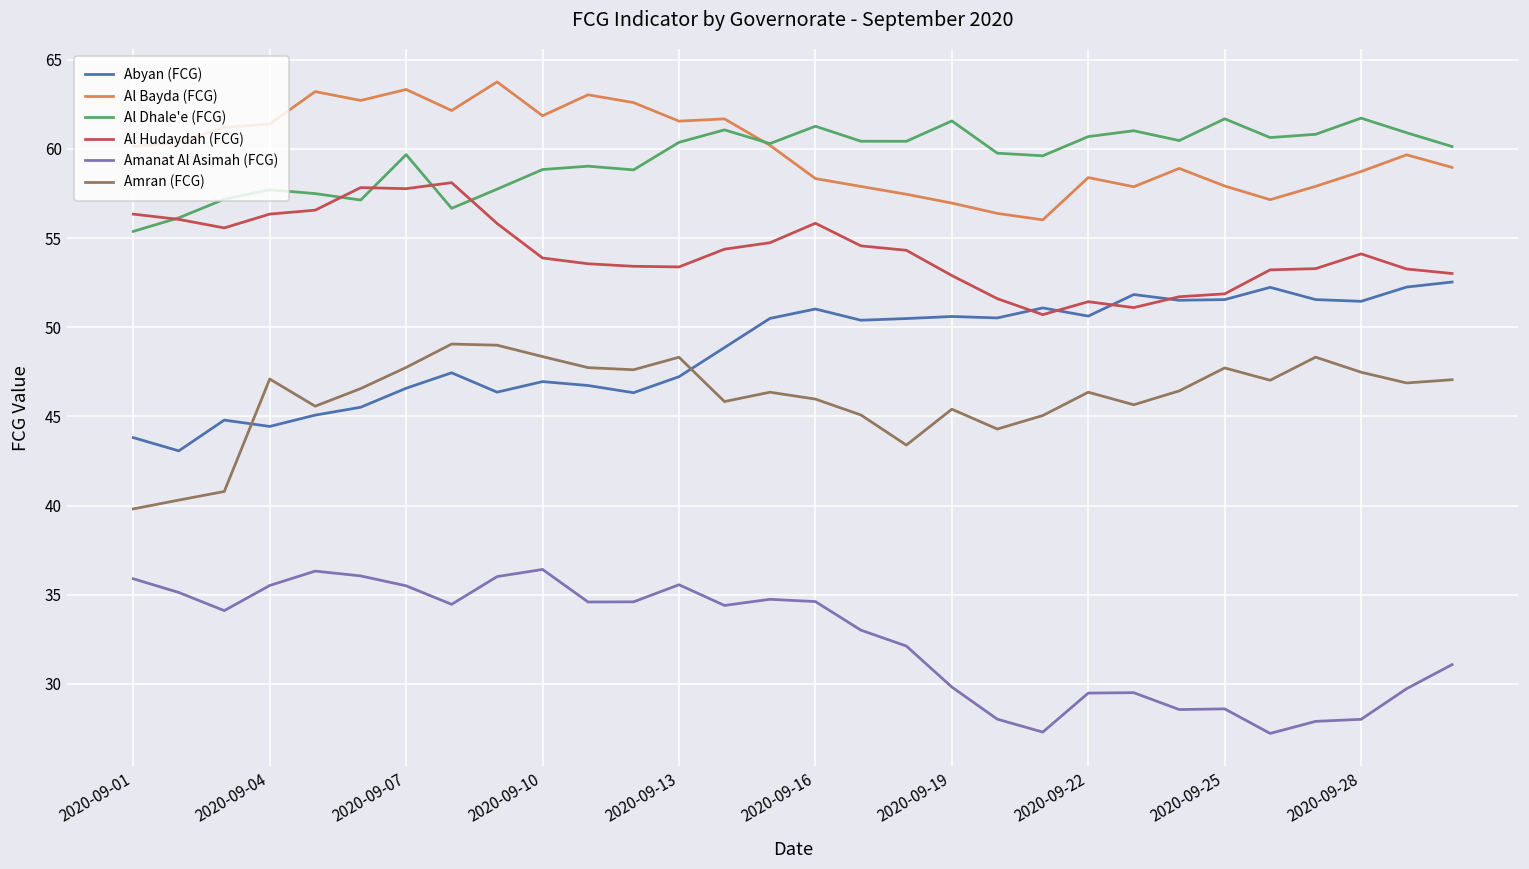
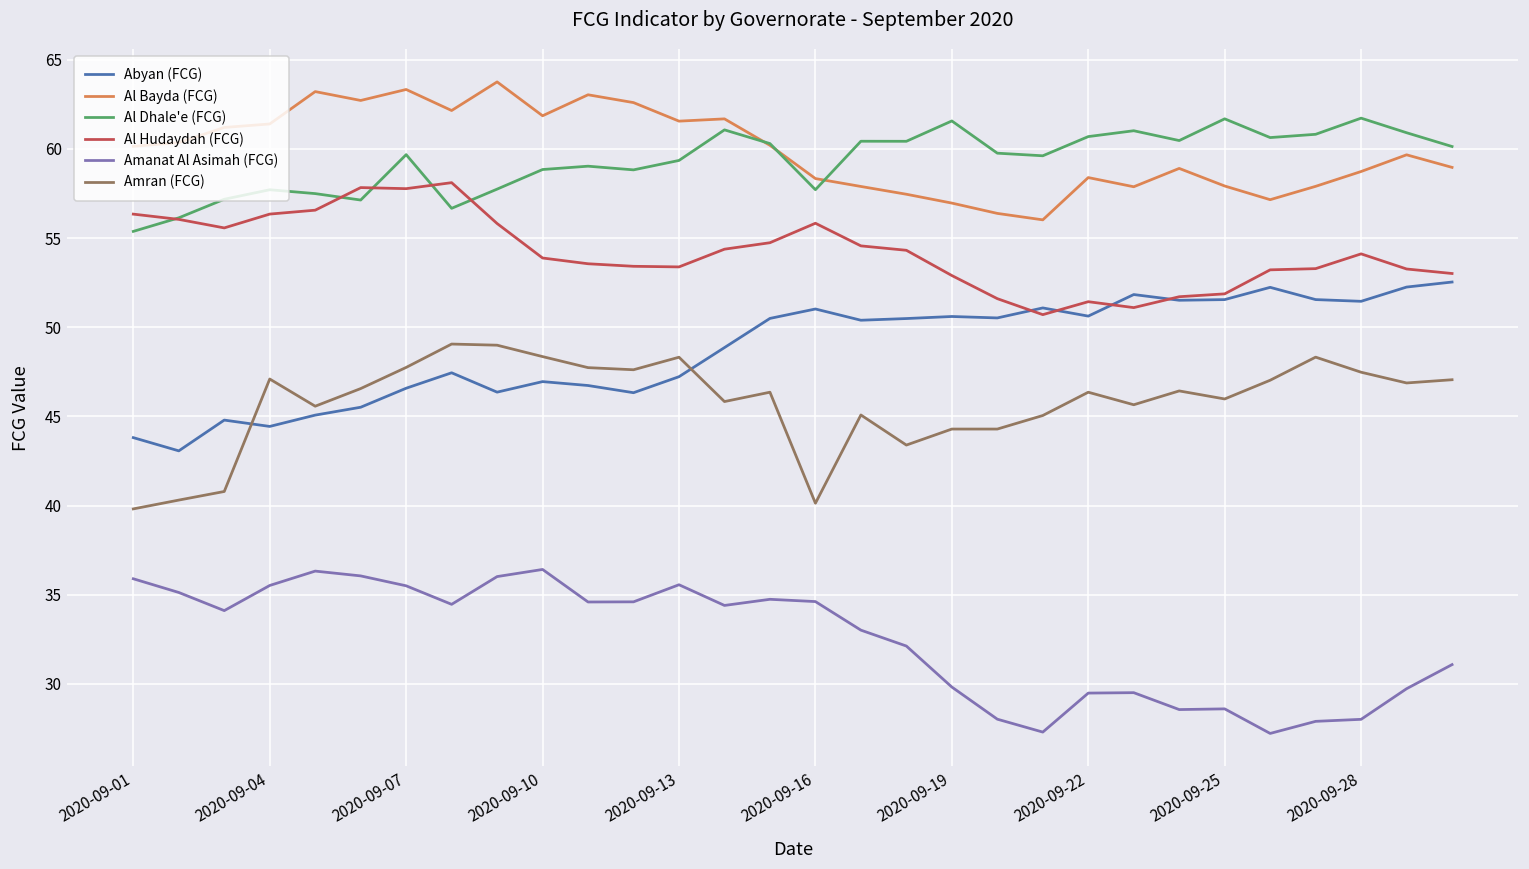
Al Dhale'e (FCG), 2020-09-13: 60.4 -> 59.4
Al Dhale'e (FCG), 2020-09-16: 61.3 -> 57.7
Amran (FCG), 2020-09-16: 46.0 -> 40.1
Amran (FCG), 2020-09-19: 45.4 -> 44.3
Amran (FCG), 2020-09-25: 47.7 -> 46.0
